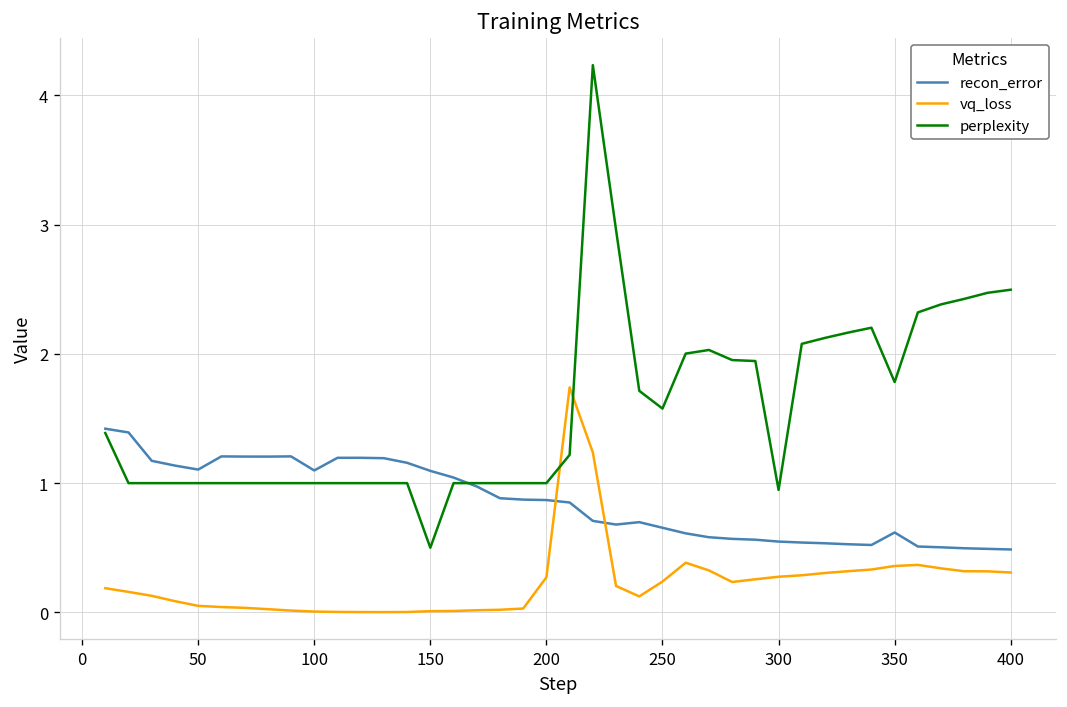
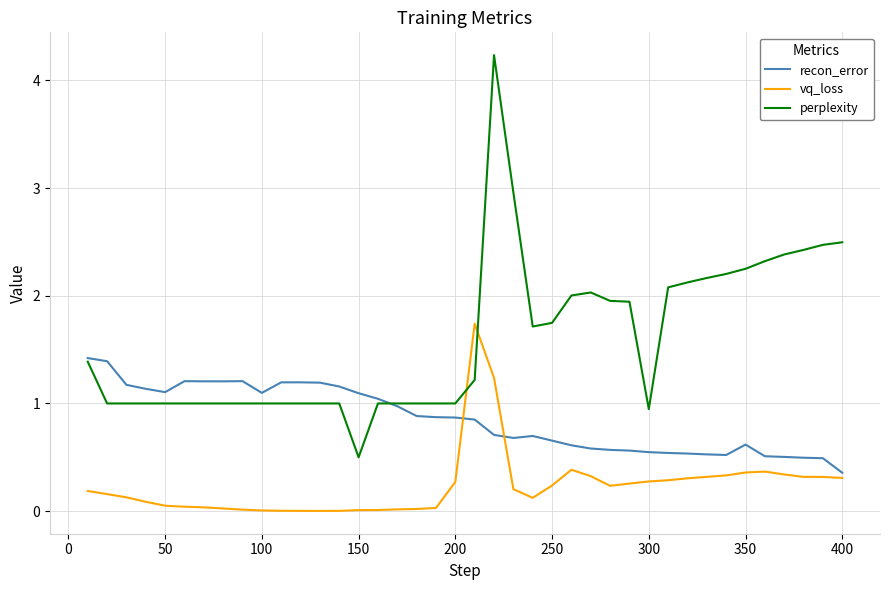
perplexity, 250: 1.58 -> 1.75
perplexity, 350: 1.78 -> 2.25
recon_error, 400: 0.49 -> 0.36
